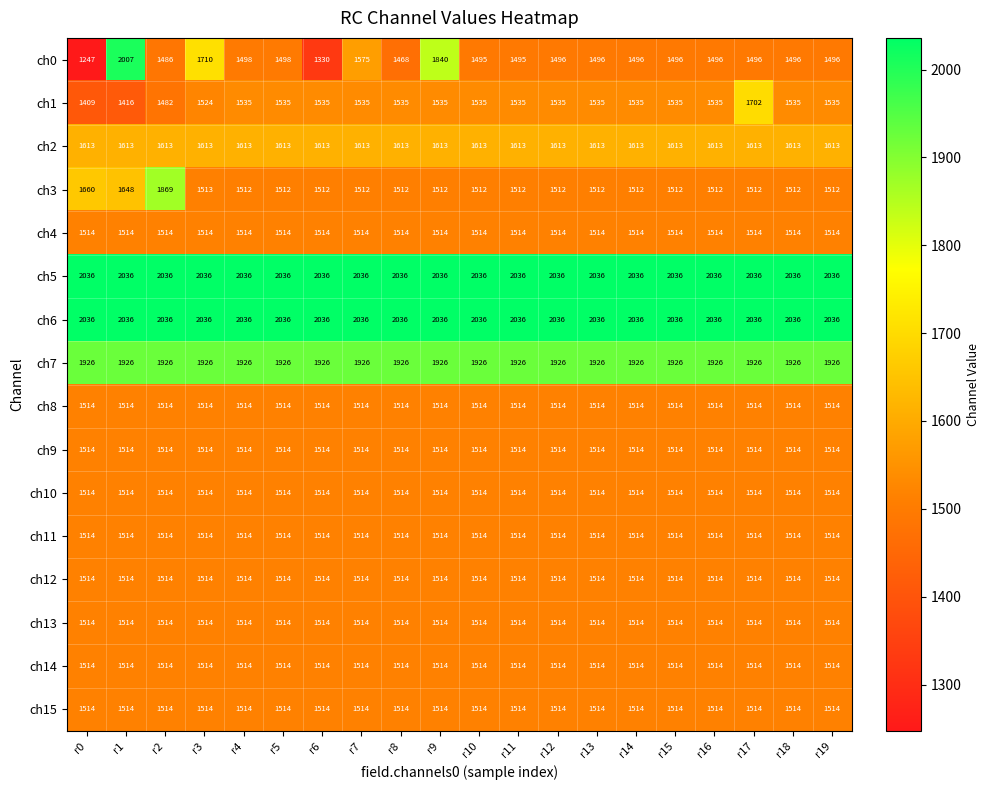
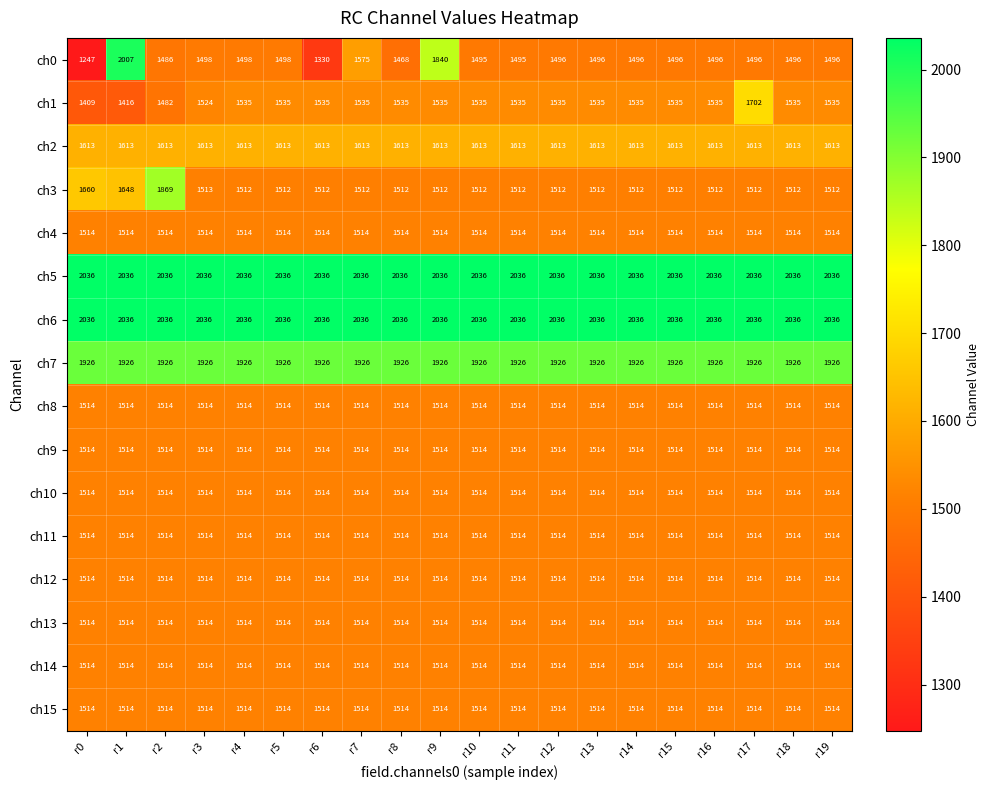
ch0, r3: 1710 -> 1498
